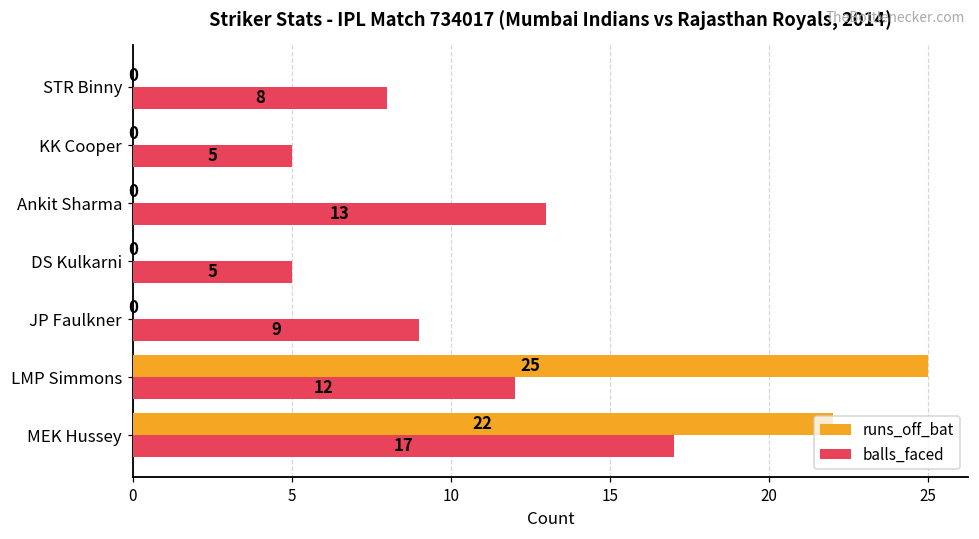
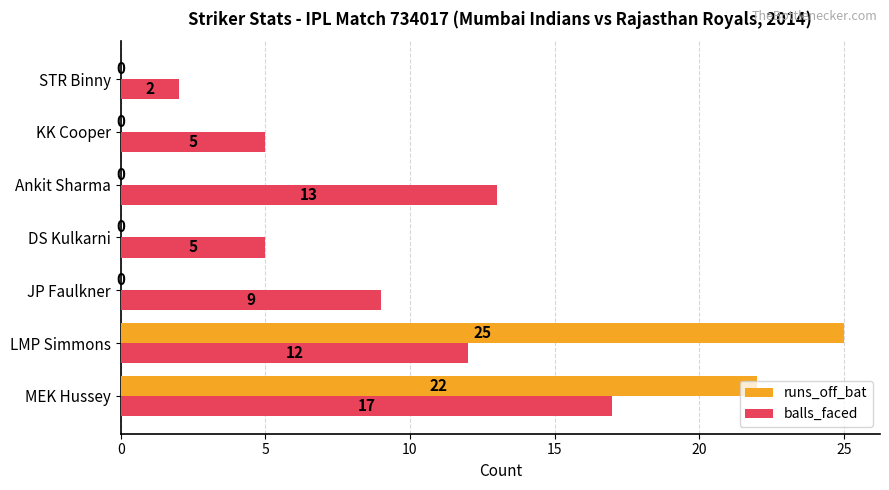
balls_faced, STR Binny: 8 -> 2
